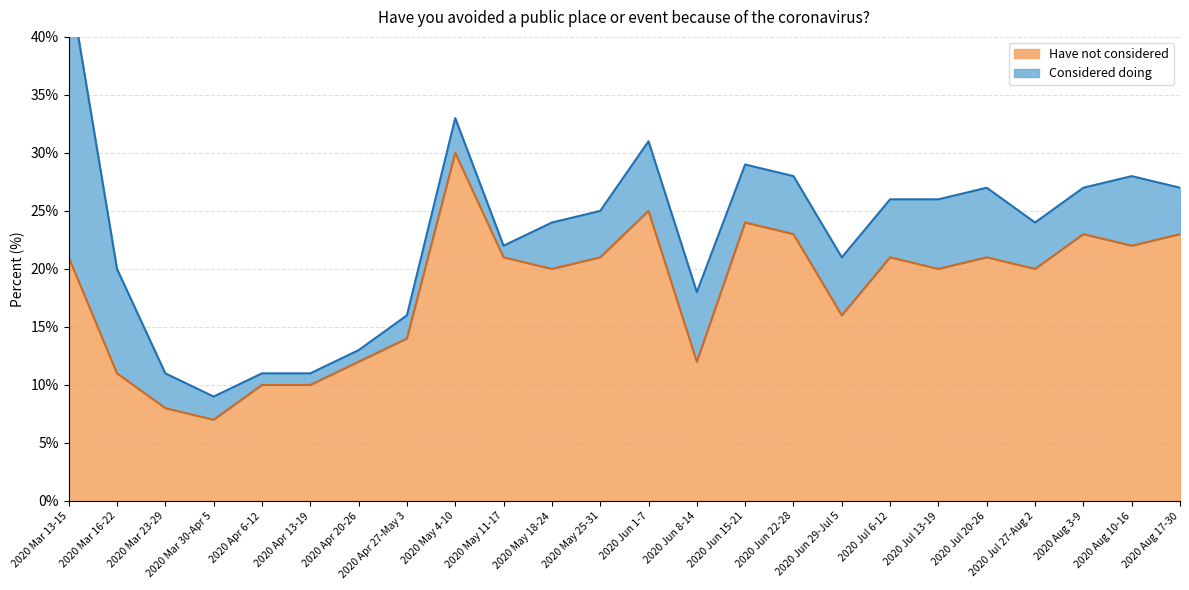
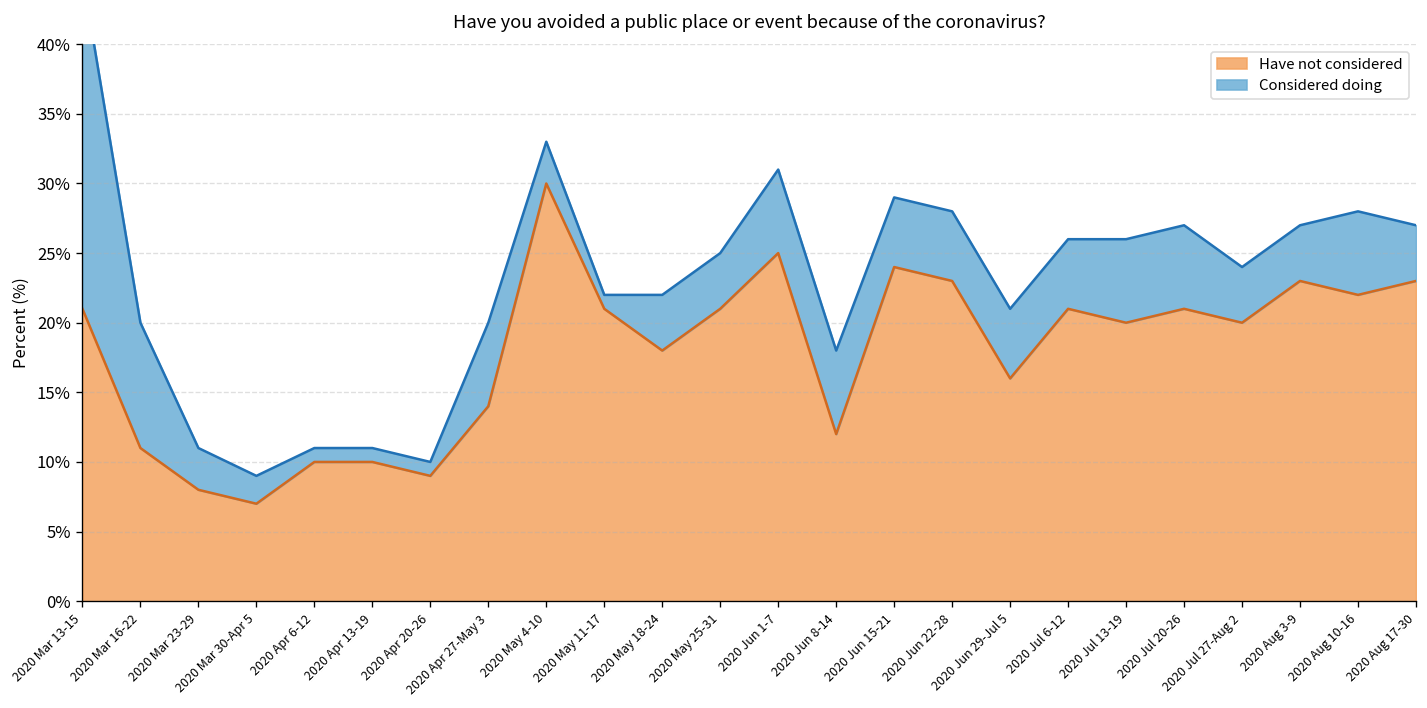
Have not considered, 2020 Apr 20-26: 12% -> 9%
Considered doing, 2020 Apr 27-May 3: 2% -> 6%
Have not considered, 2020 May 18-24: 20% -> 18%
